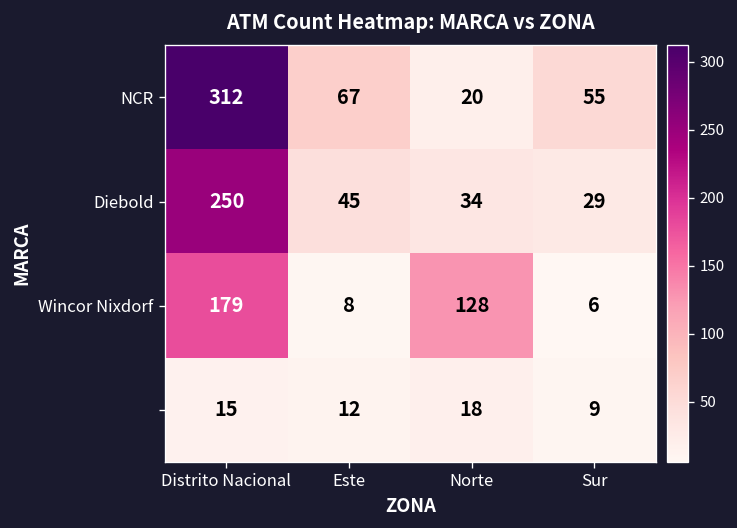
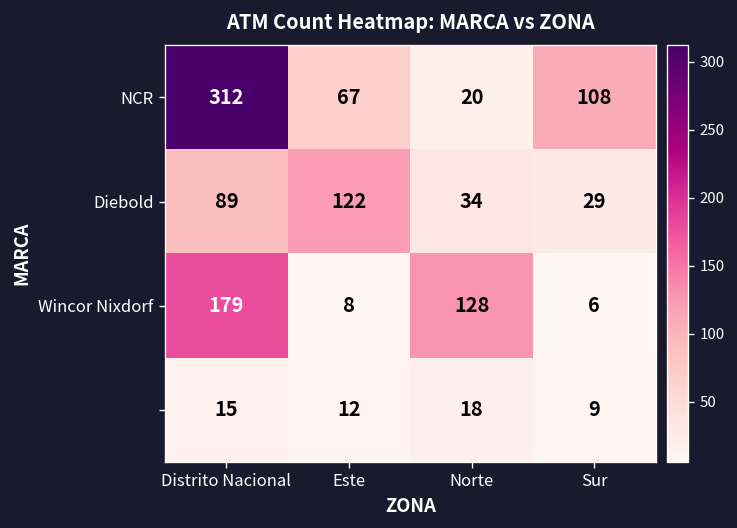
NCR, Sur: 55 -> 108
Diebold, Distrito Nacional: 250 -> 89
Diebold, Este: 45 -> 122
